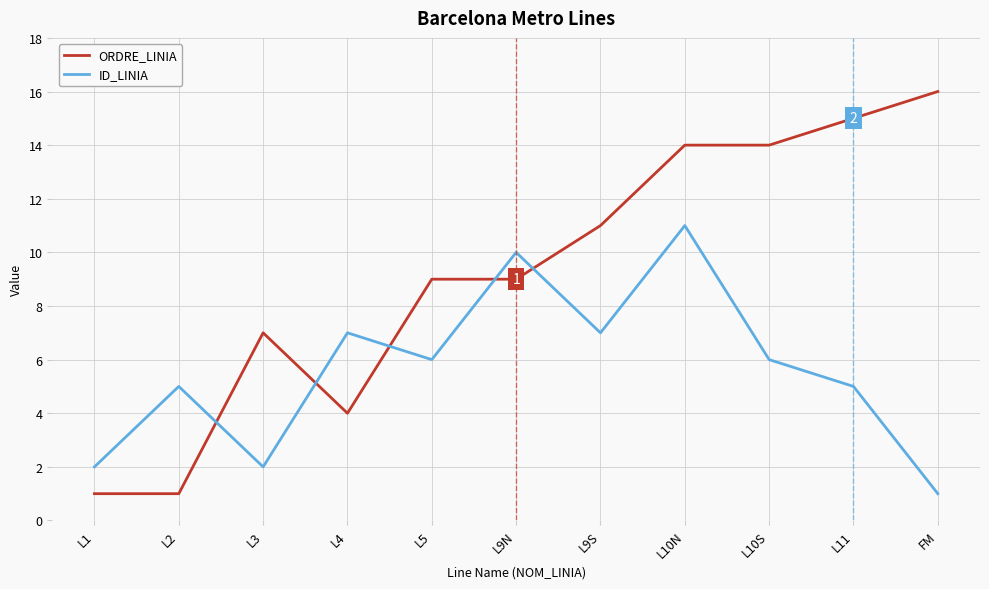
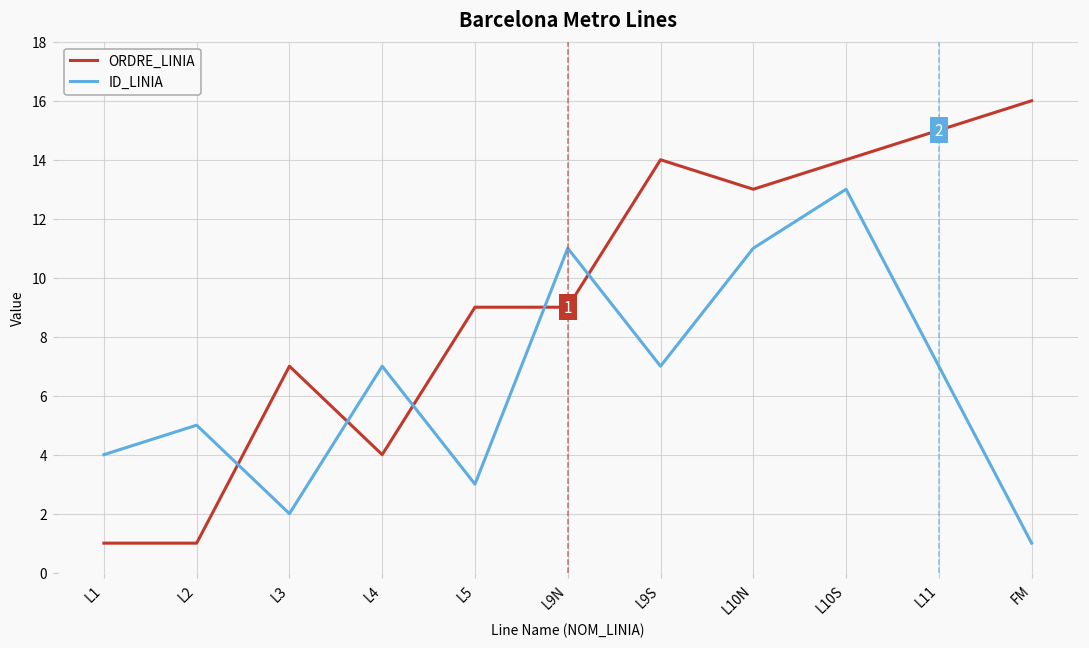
ID_LINIA, L1: 2 -> 4
ID_LINIA, L5: 6 -> 3
ID_LINIA, L9N: 10 -> 11
ORDRE_LINIA, L9S: 11 -> 14
ORDRE_LINIA, L10N: 14 -> 13
ID_LINIA, L10S: 6 -> 13
ID_LINIA, L11: 5 -> 7
